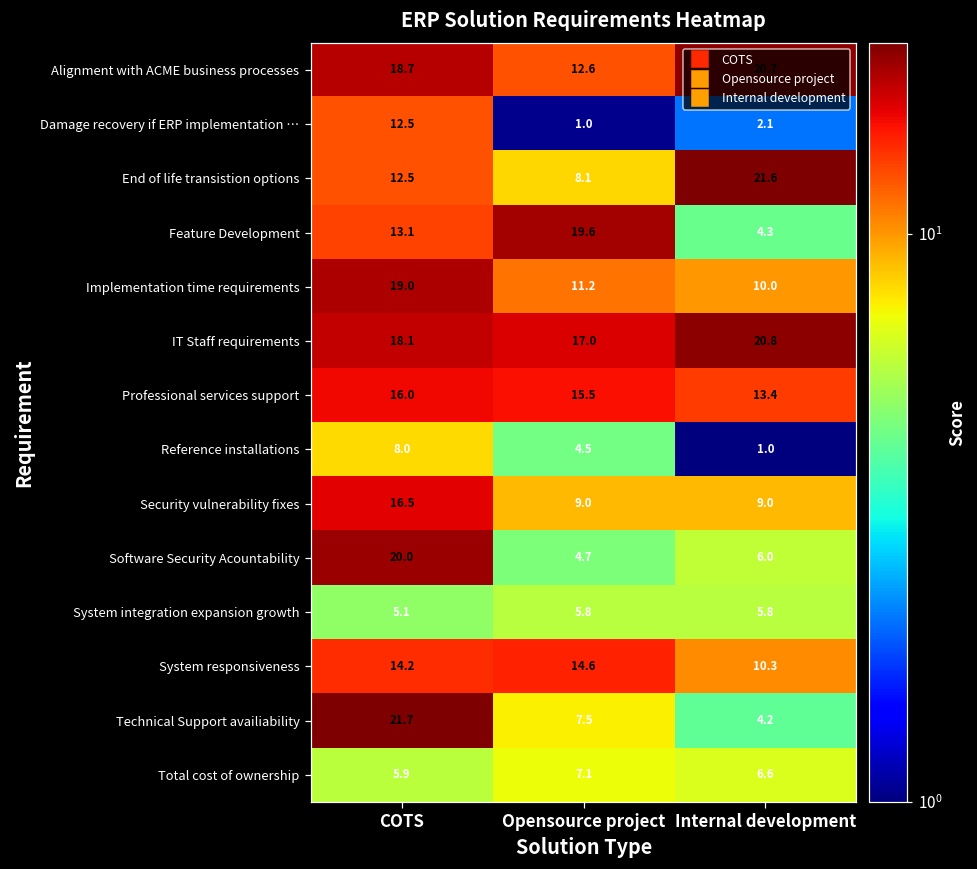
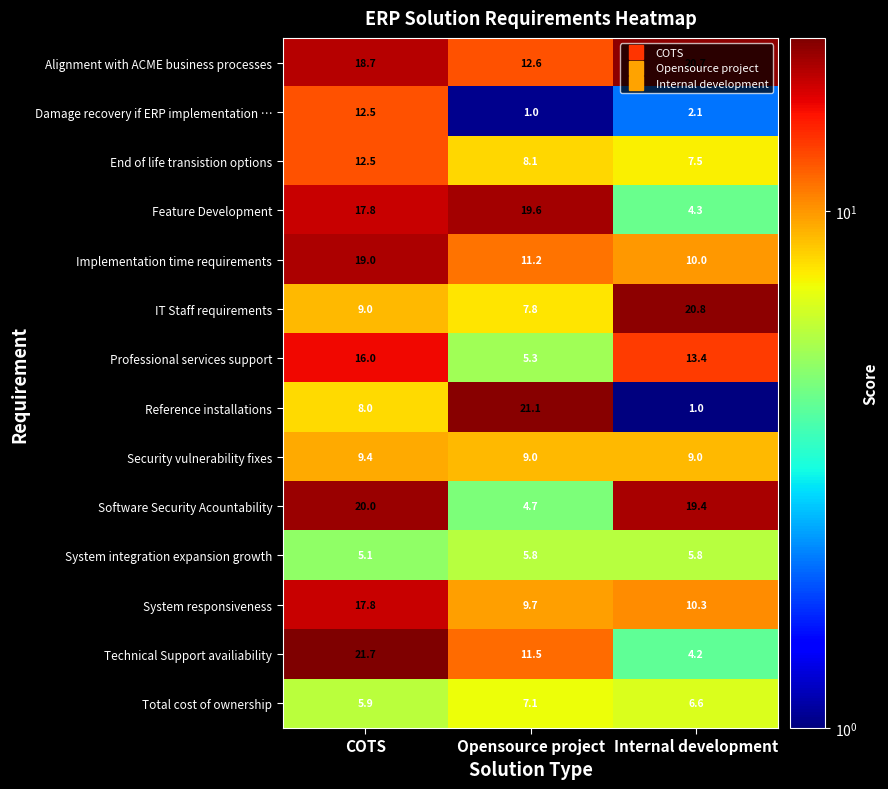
End of life transistion options, Internal development: 21.6 -> 7.5
Feature Development, COTS: 13.1 -> 17.8
IT Staff requirements, COTS: 18.1 -> 9.0
IT Staff requirements, Opensource project: 17.0 -> 7.8
Professional services support, Opensource project: 15.5 -> 5.3
Reference installations, Opensource project: 4.5 -> 21.1
Security vulnerability fixes, COTS: 16.5 -> 9.4
Software Security Acountability, Internal development: 6.0 -> 19.4
System responsiveness, COTS: 14.2 -> 17.8
System responsiveness, Opensource project: 14.6 -> 9.7
Technical Support availiability, Opensource project: 7.5 -> 11.5
